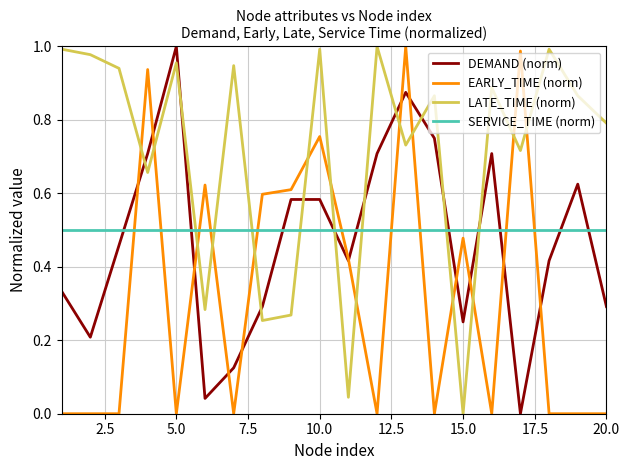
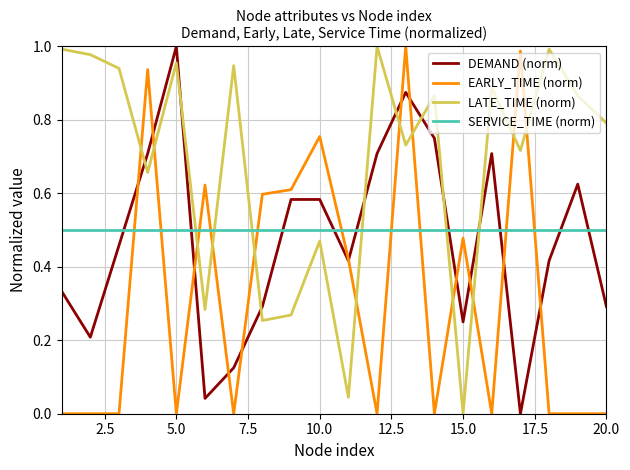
LATE_TIME (norm), 10.0: 0.99 -> 0.47
